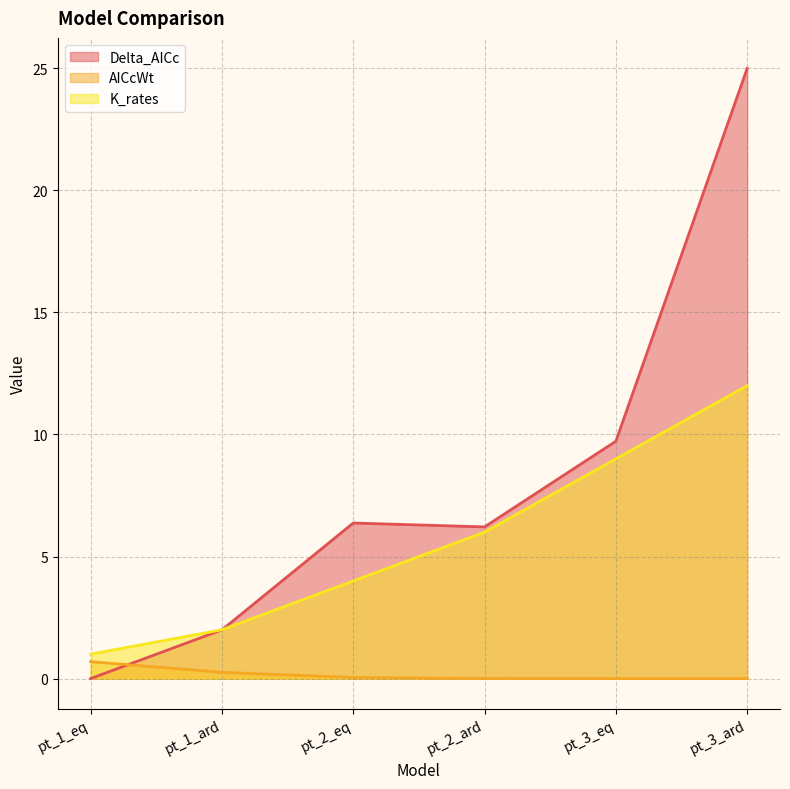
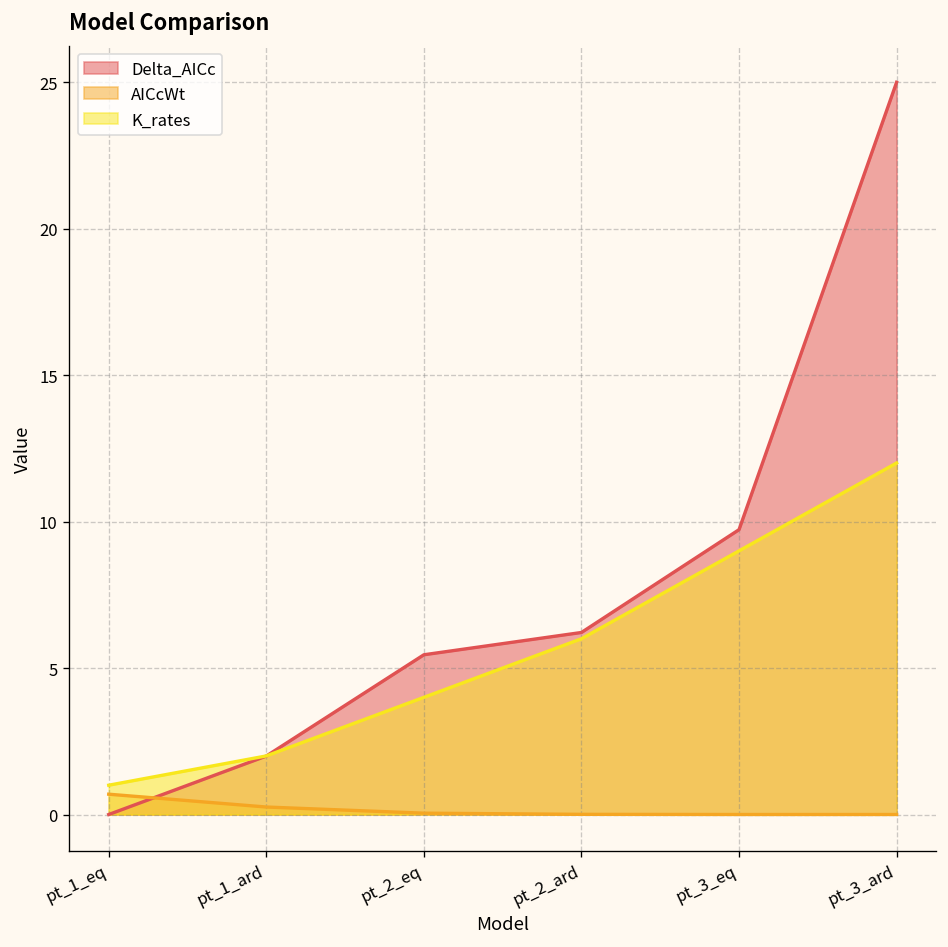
Delta_AICc, pt_2_eq: 6.4 -> 5.5
